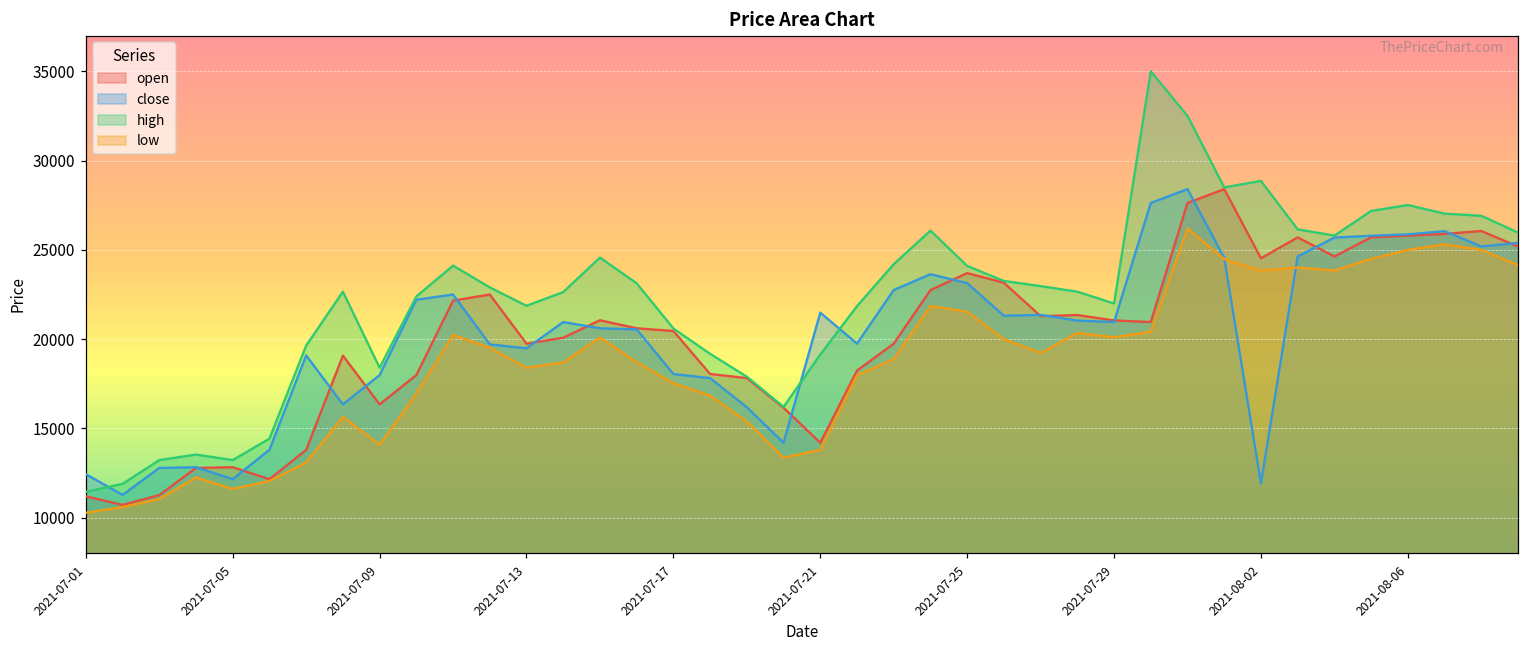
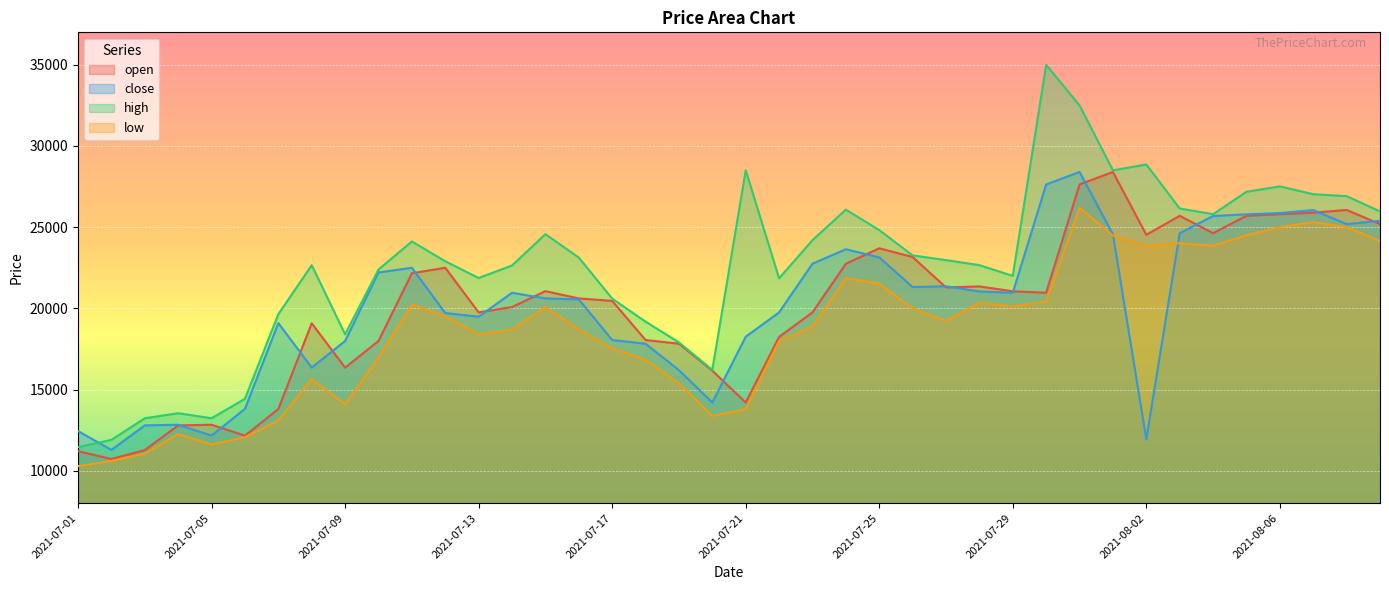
close, 2021-07-21: 21500 -> 18300
high, 2021-07-21: 19100 -> 28500
high, 2021-07-25: 24100 -> 24800
